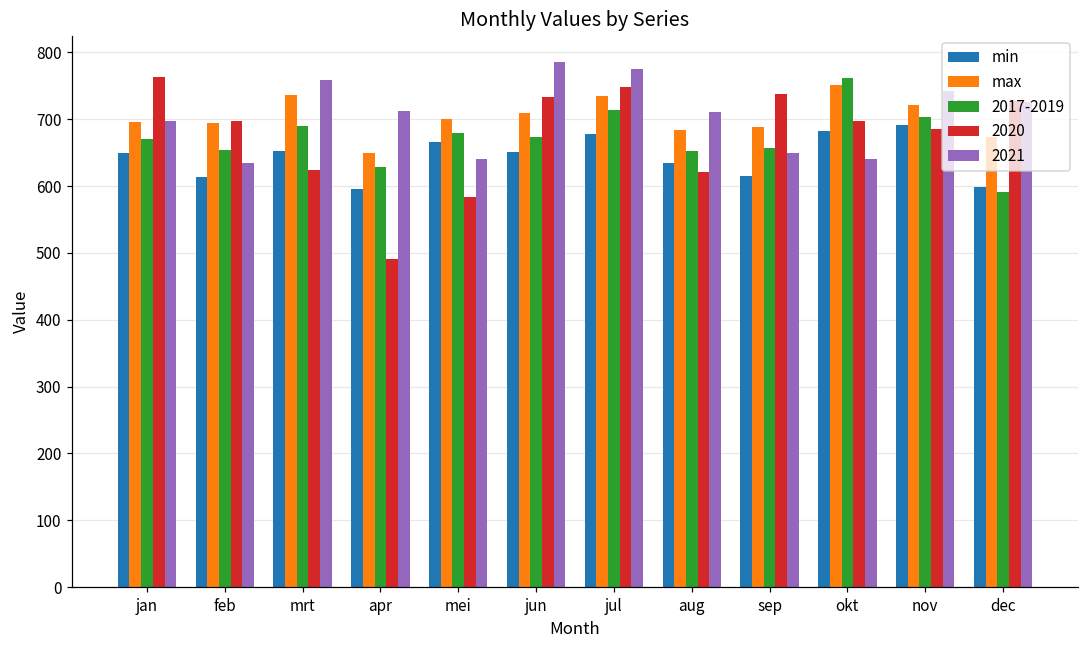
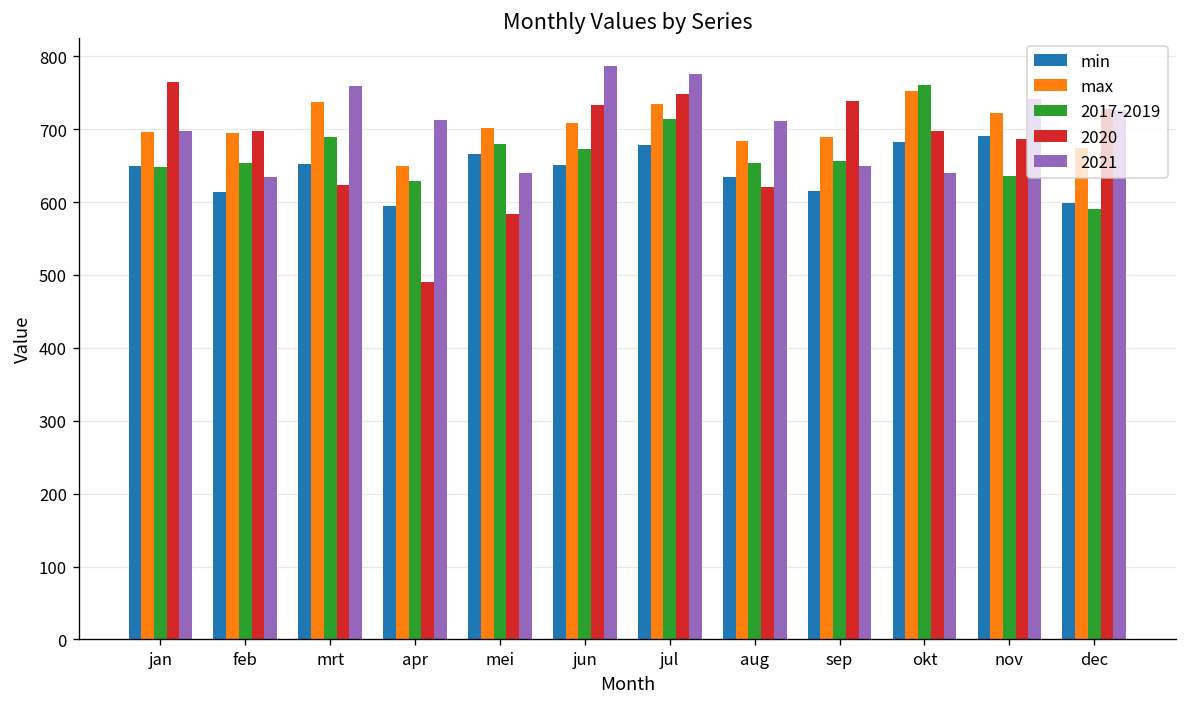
2017-2019, jan: 670 -> 650
2017-2019, nov: 700 -> 640
